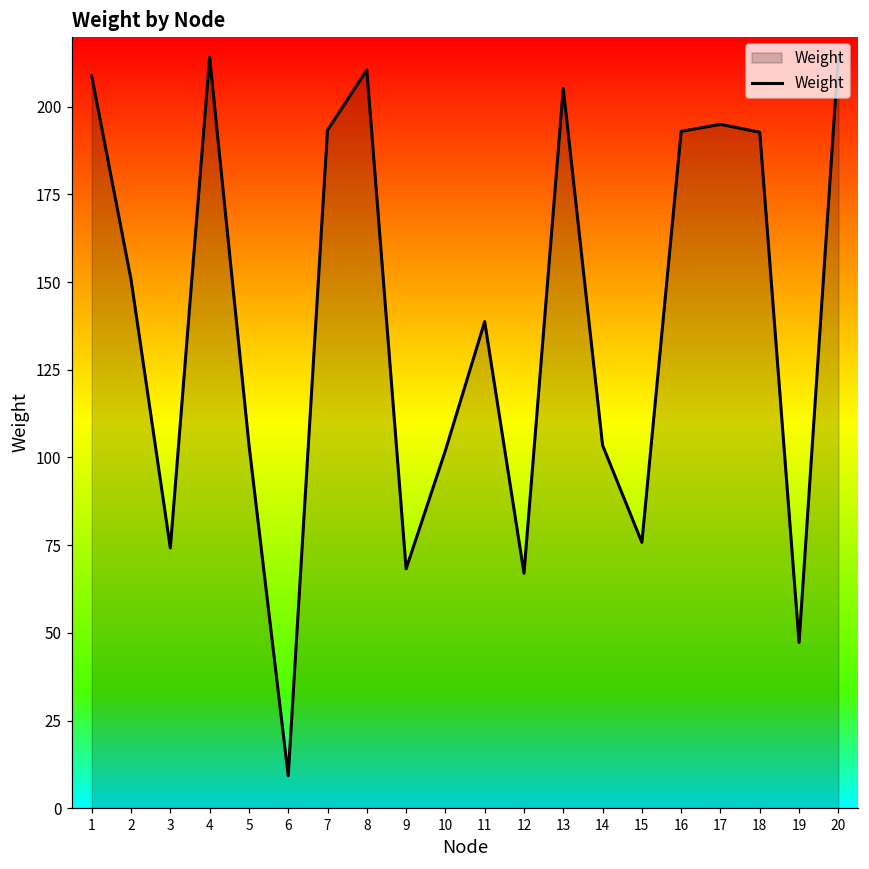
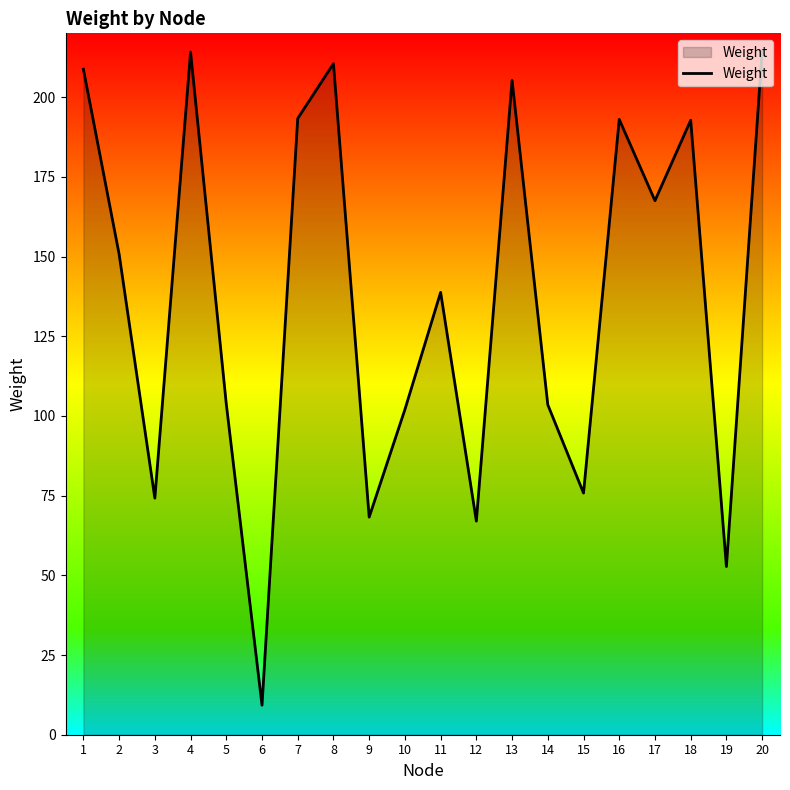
17: 195 -> 168
19: 47 -> 53
